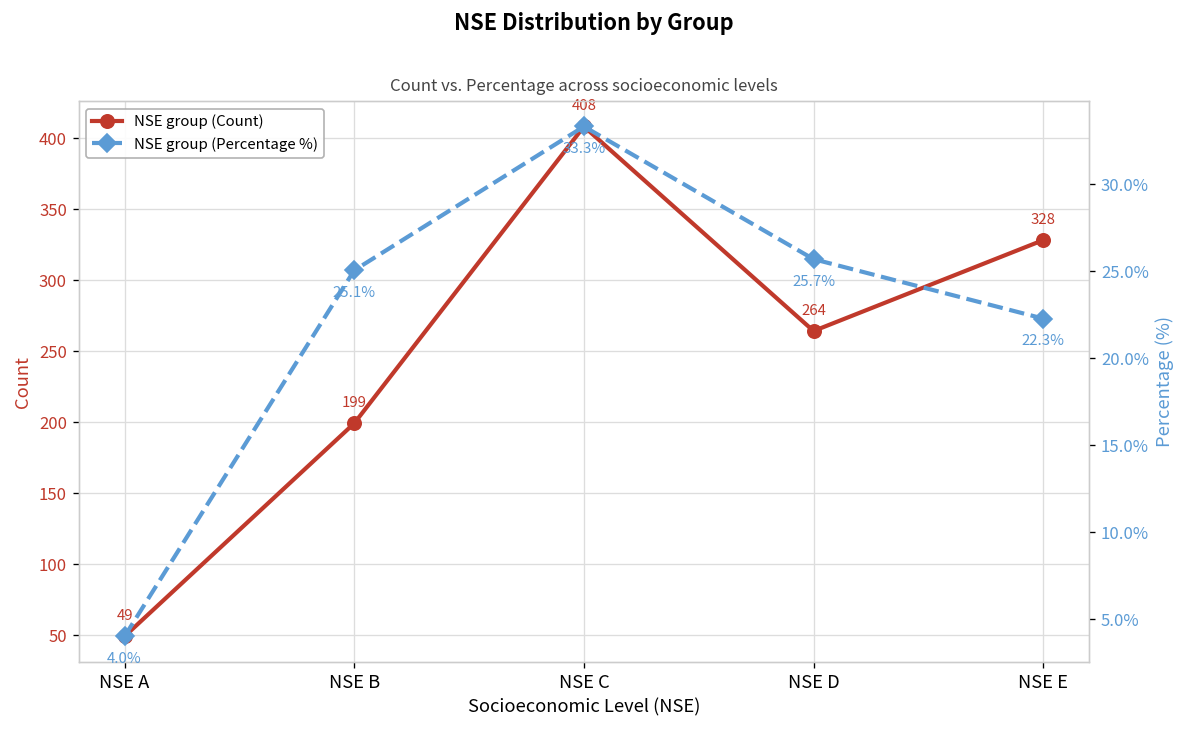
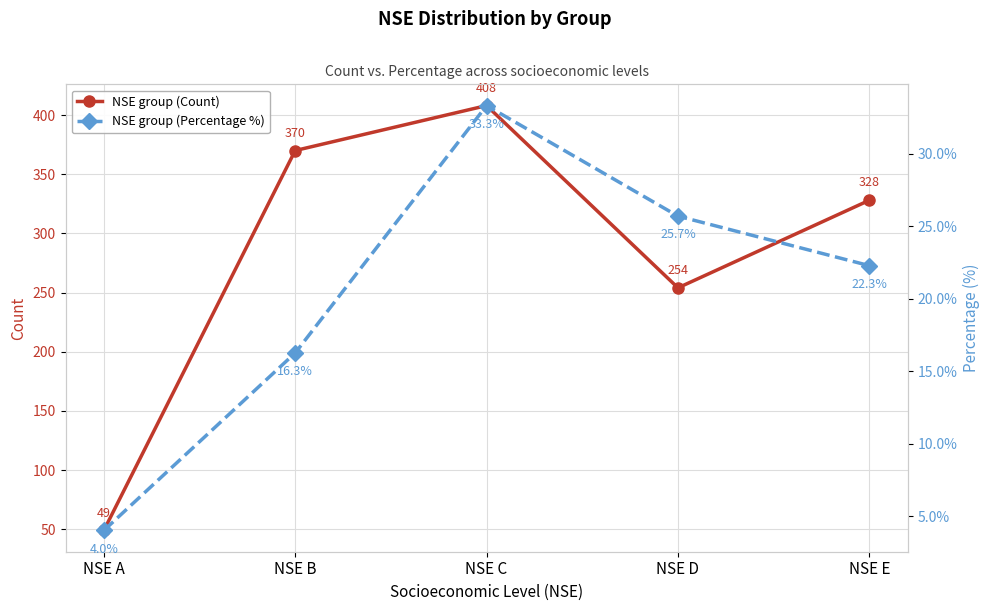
NSE group (Count), NSE B: 199 -> 370
NSE group (Count), NSE D: 264 -> 254
NSE group (Percentage %), NSE B: 25.1% -> 16.3%
